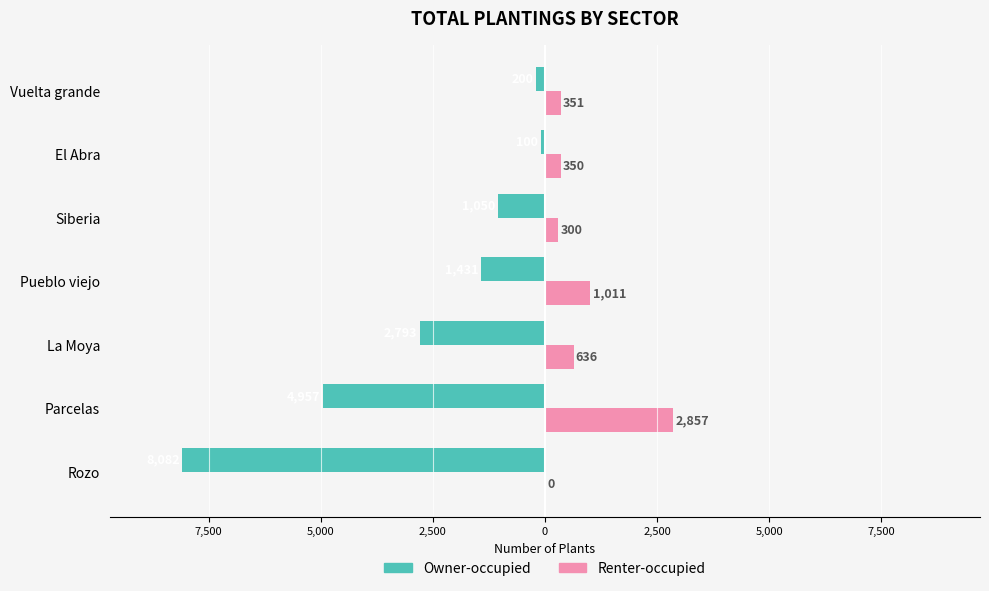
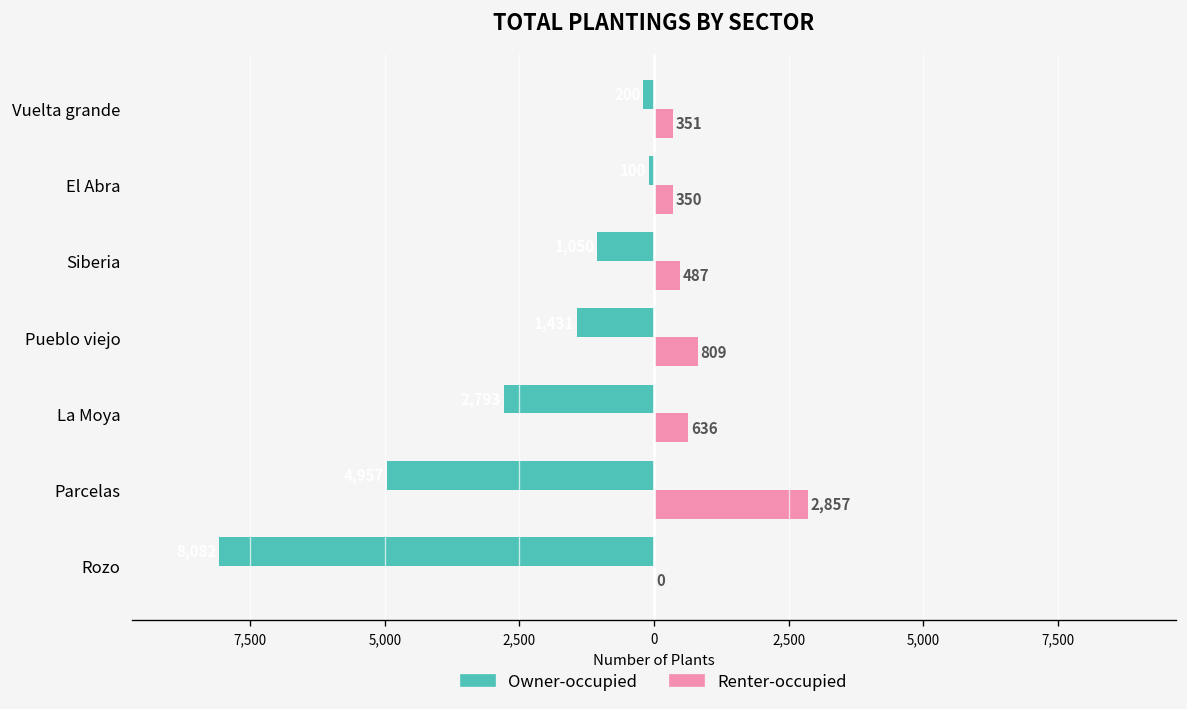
Renter-occupied, Siberia: 300 -> 487
Renter-occupied, Pueblo viejo: 1,011 -> 809
